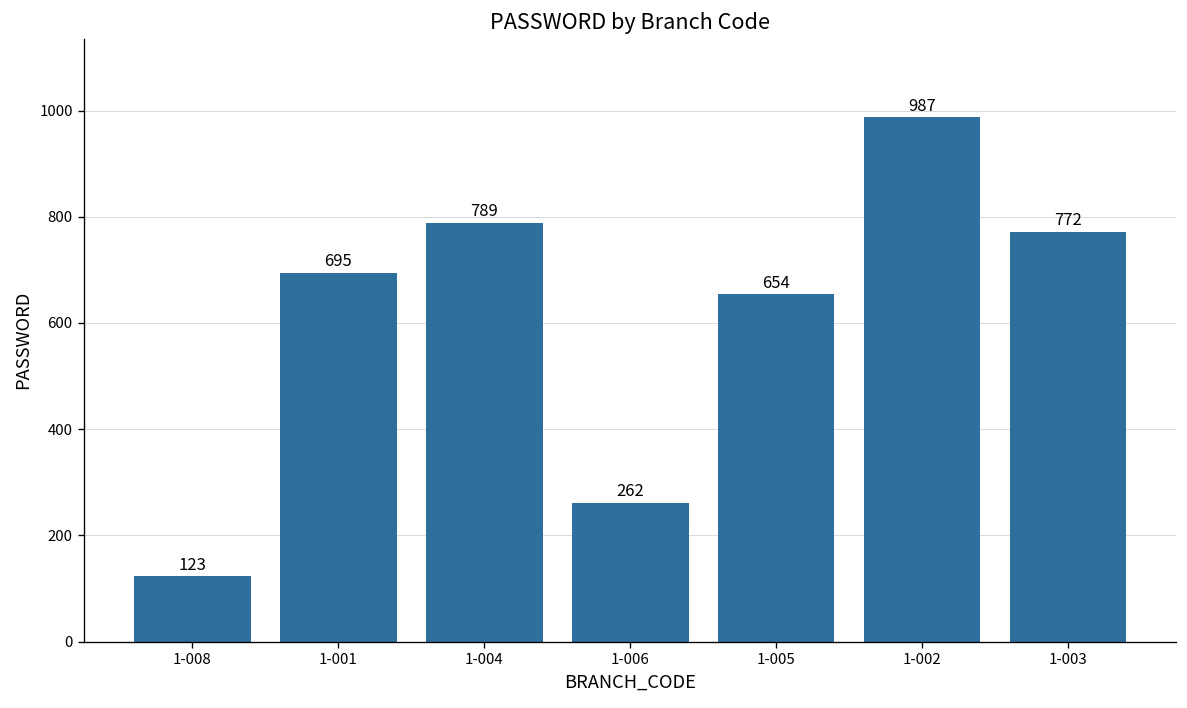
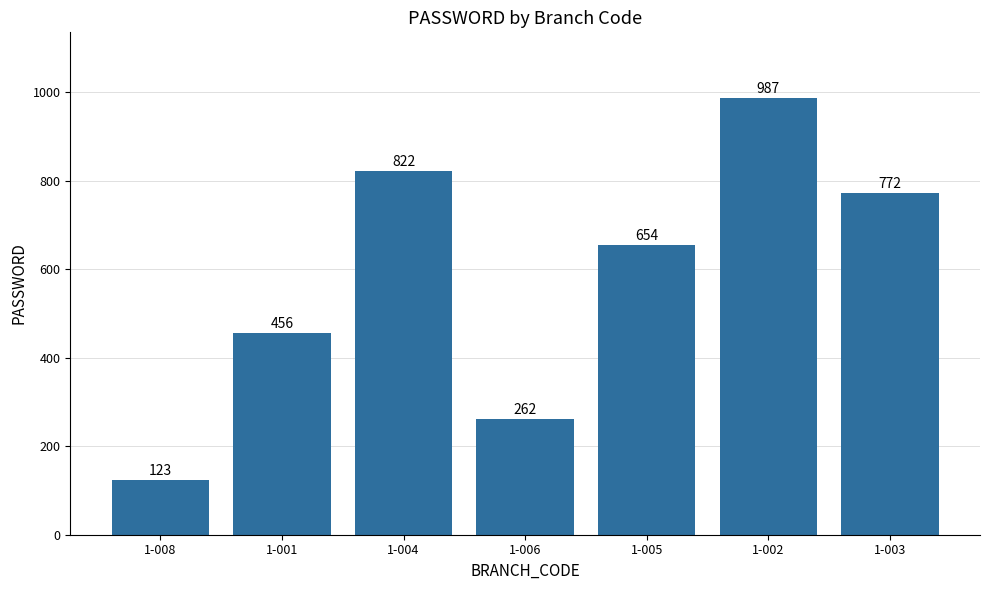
1-001: 695 -> 456
1-004: 789 -> 822
